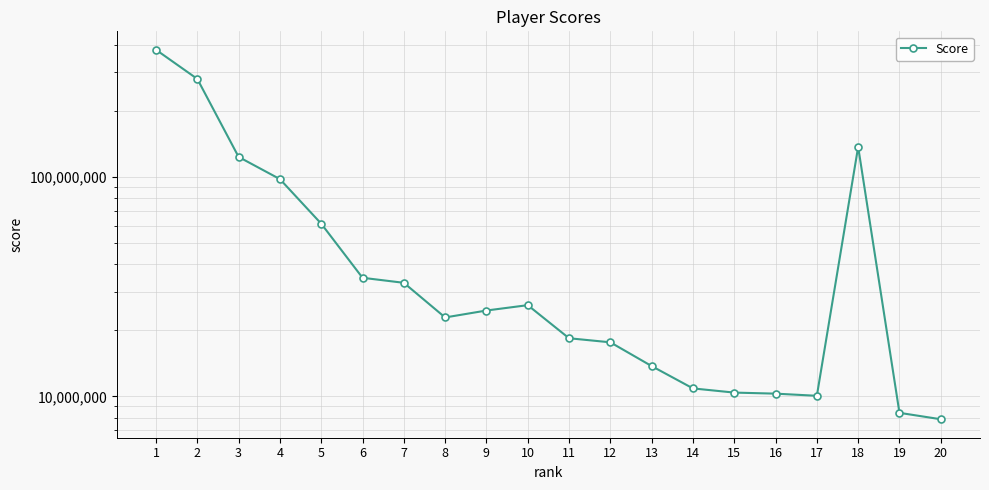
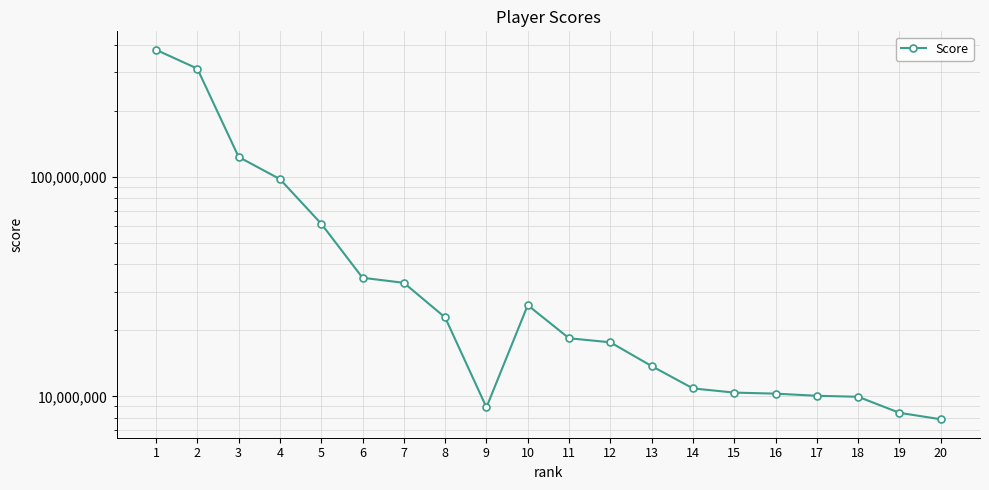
2: 280,000,000 -> 310,000,000
9: 25,000,000 -> 8,900,000
18: 140,000,000 -> 10,000,000
